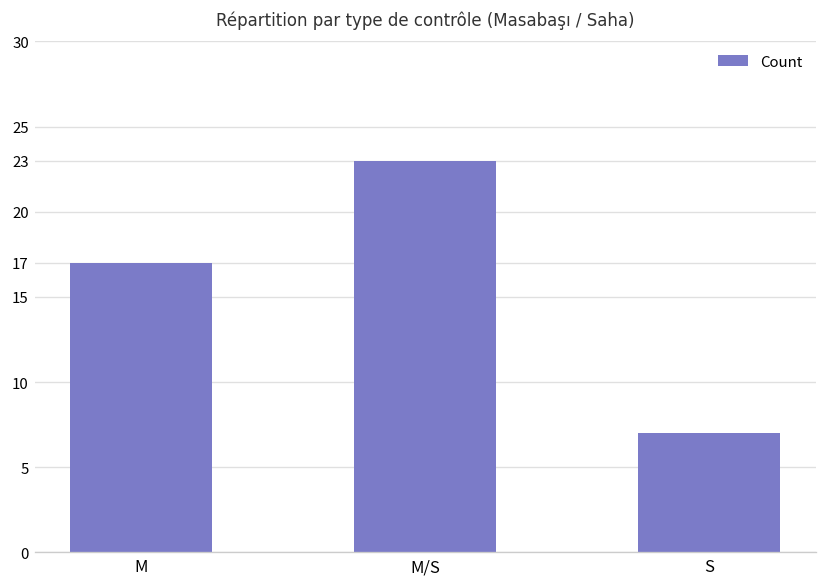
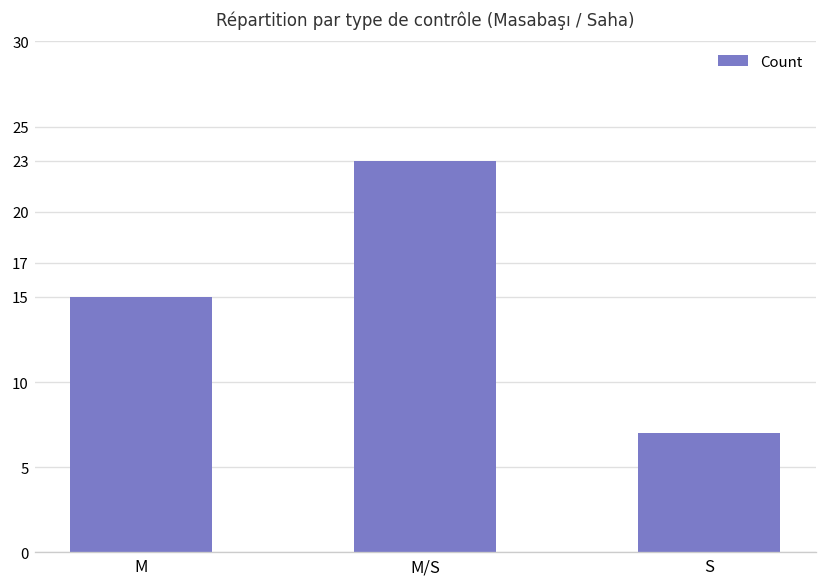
M: 17 -> 15
